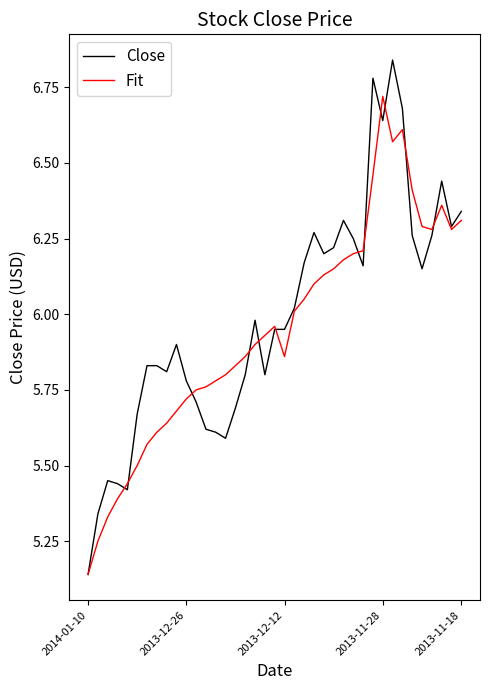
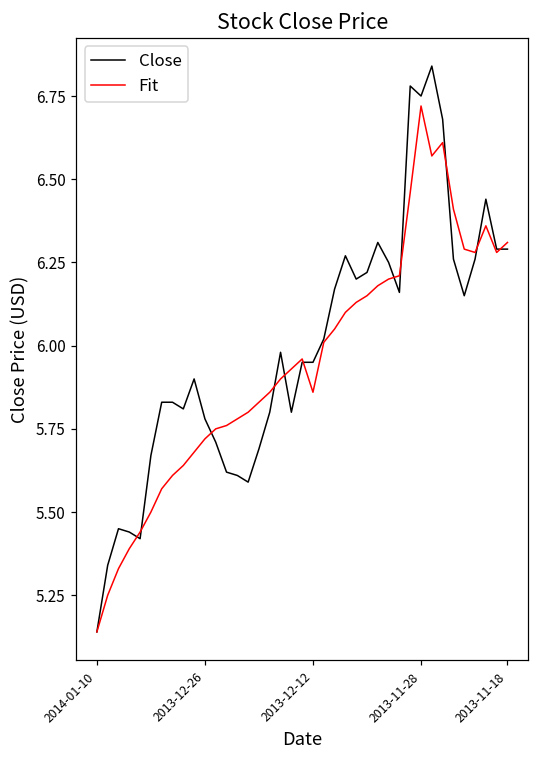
Close, 2013-11-28: 6.64 -> 6.75
Close, 2013-11-18: 6.34 -> 6.29
